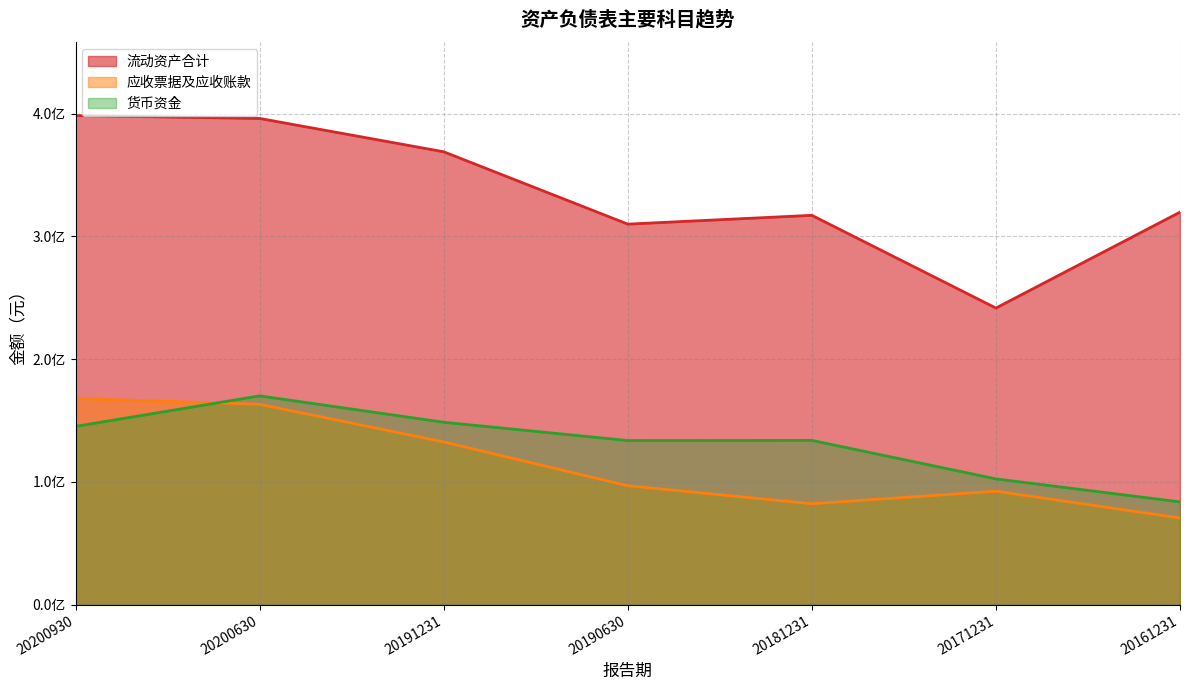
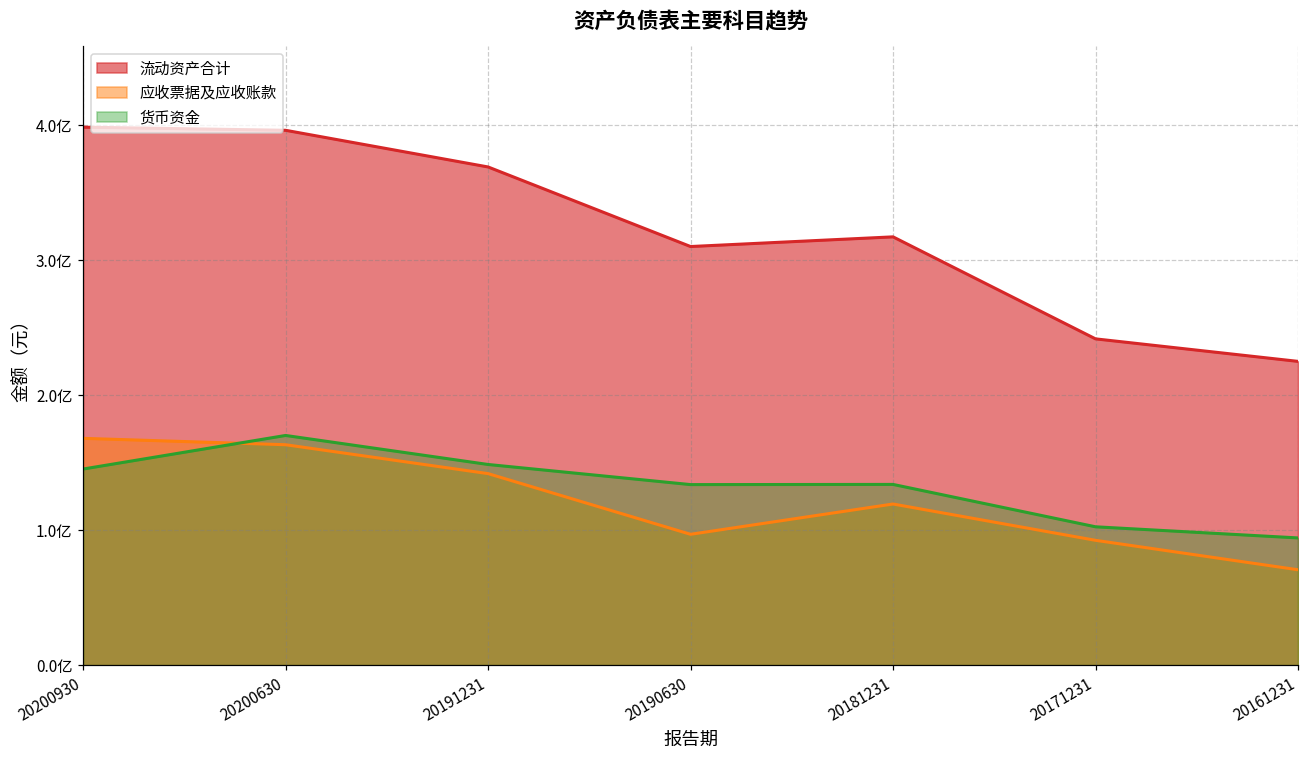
应收票据及应收账款, 20191231: 1.33亿 -> 1.42亿
应收票据及应收账款, 20181231: 0.82亿 -> 1.19亿
流动资产合计, 20161231: 3.20亿 -> 2.25亿
货币资金, 20161231: 0.84亿 -> 0.94亿
